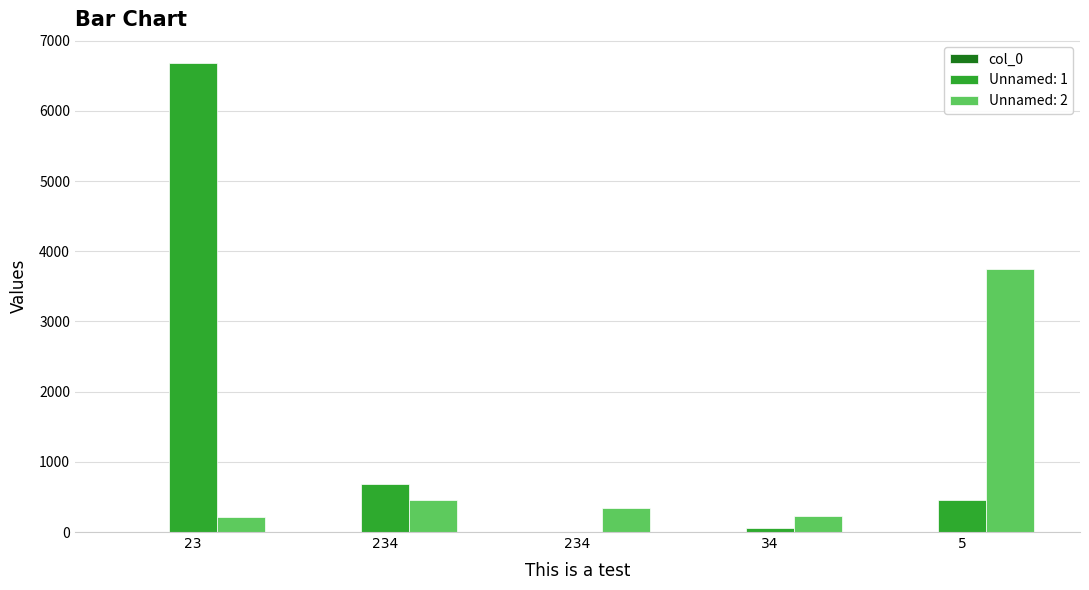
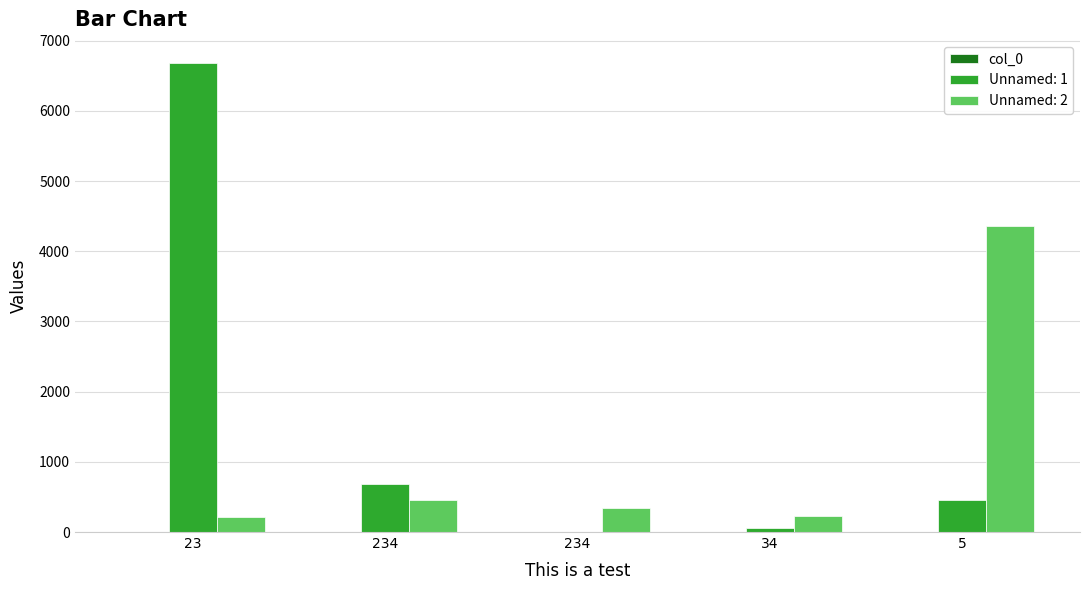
Unnamed: 2, 5: 3700 -> 4400
